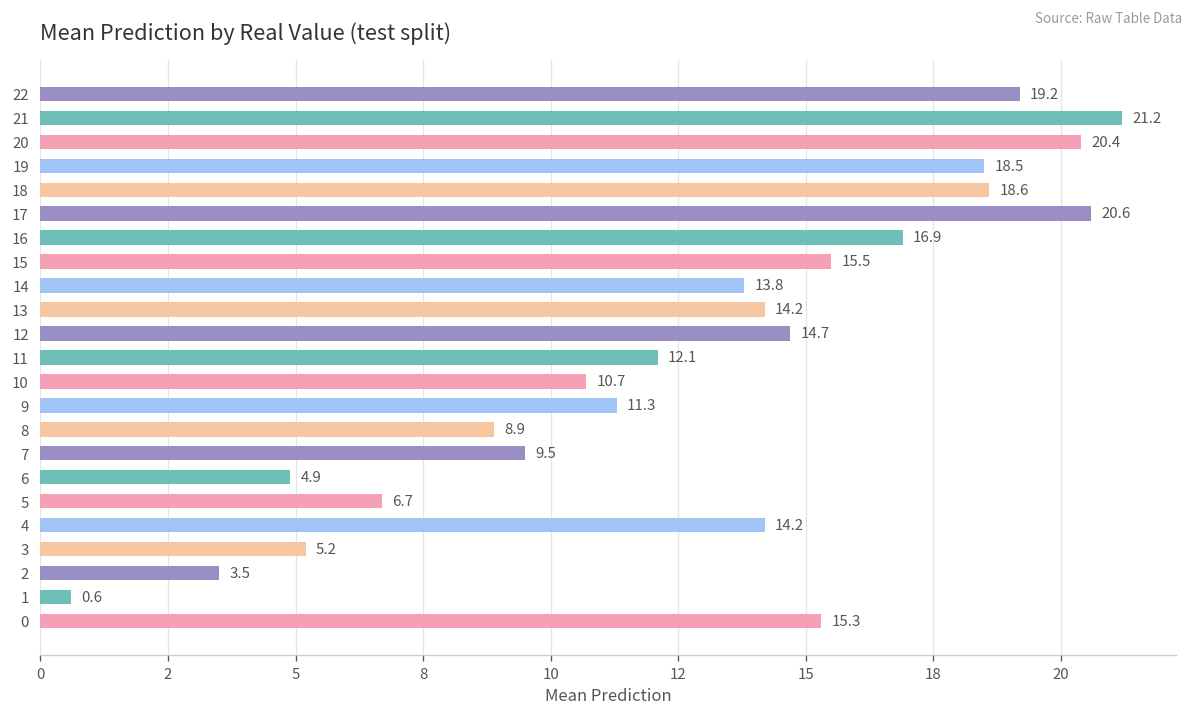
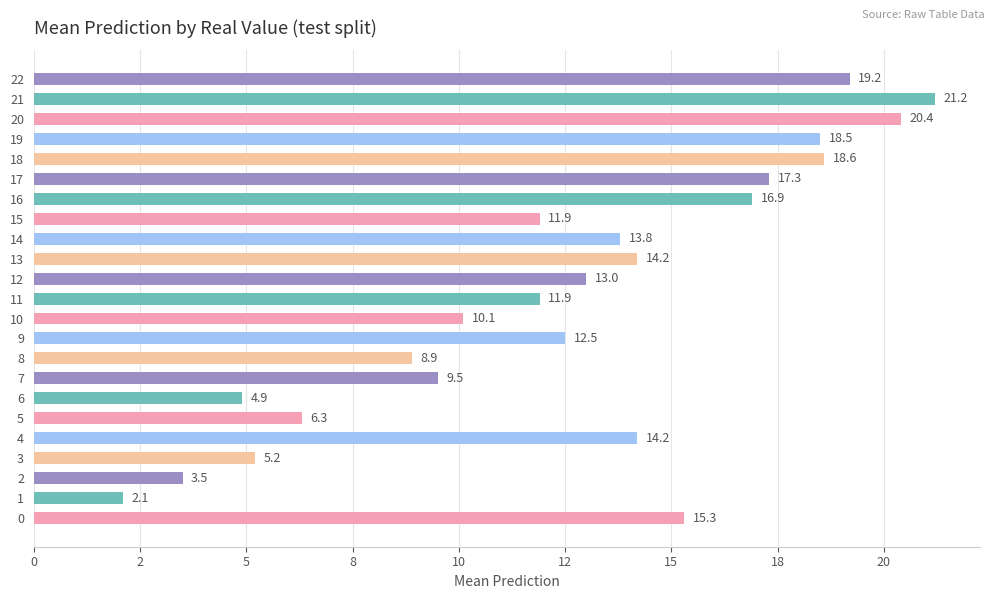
17: 20.6 -> 17.3
15: 15.5 -> 11.9
12: 14.7 -> 13.0
11: 12.1 -> 11.9
10: 10.7 -> 10.1
9: 11.3 -> 12.5
5: 6.7 -> 6.3
1: 0.6 -> 2.1
